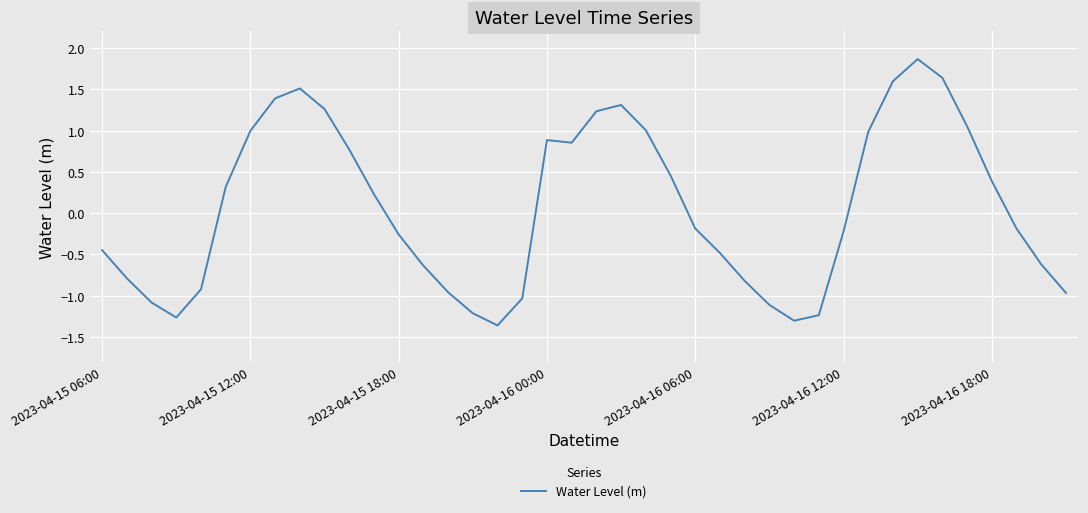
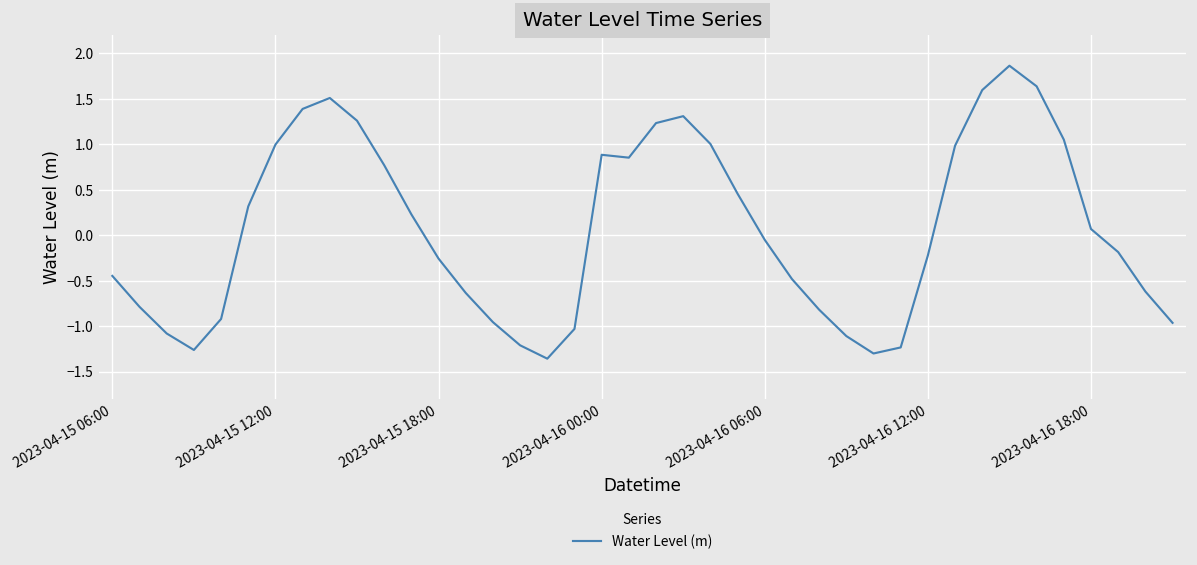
2023-04-16 06:00: -0.2 -> -0.1
2023-04-16 18:00: 0.4 -> 0.1
